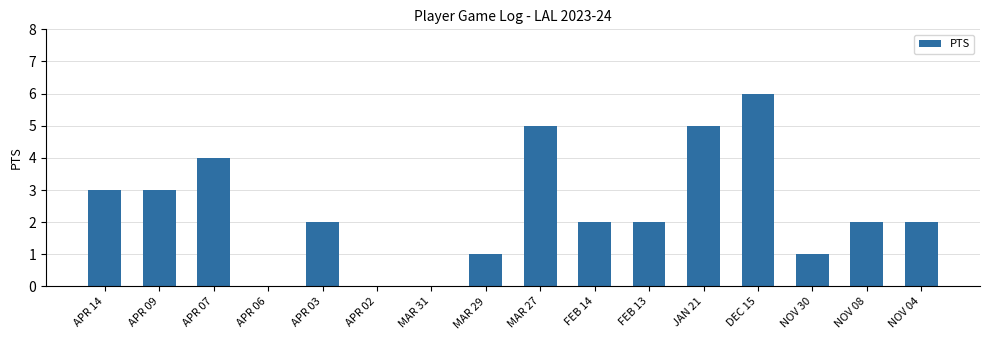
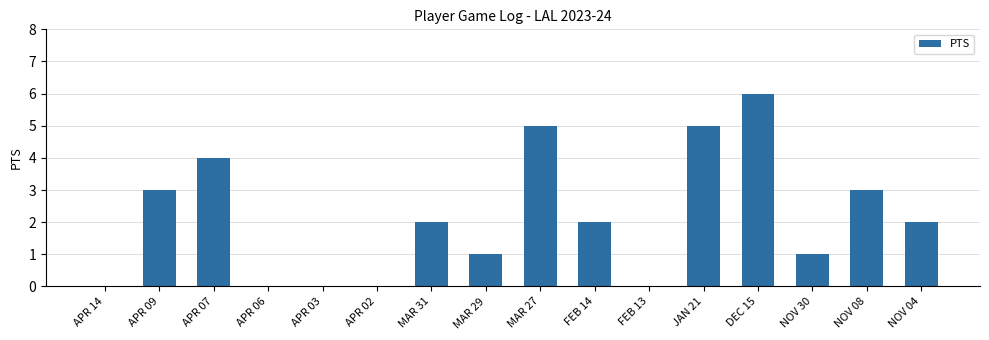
APR 14: 3 -> 0
APR 03: 2 -> 0
MAR 31: 0 -> 2
FEB 13: 2 -> 0
NOV 08: 2 -> 3
